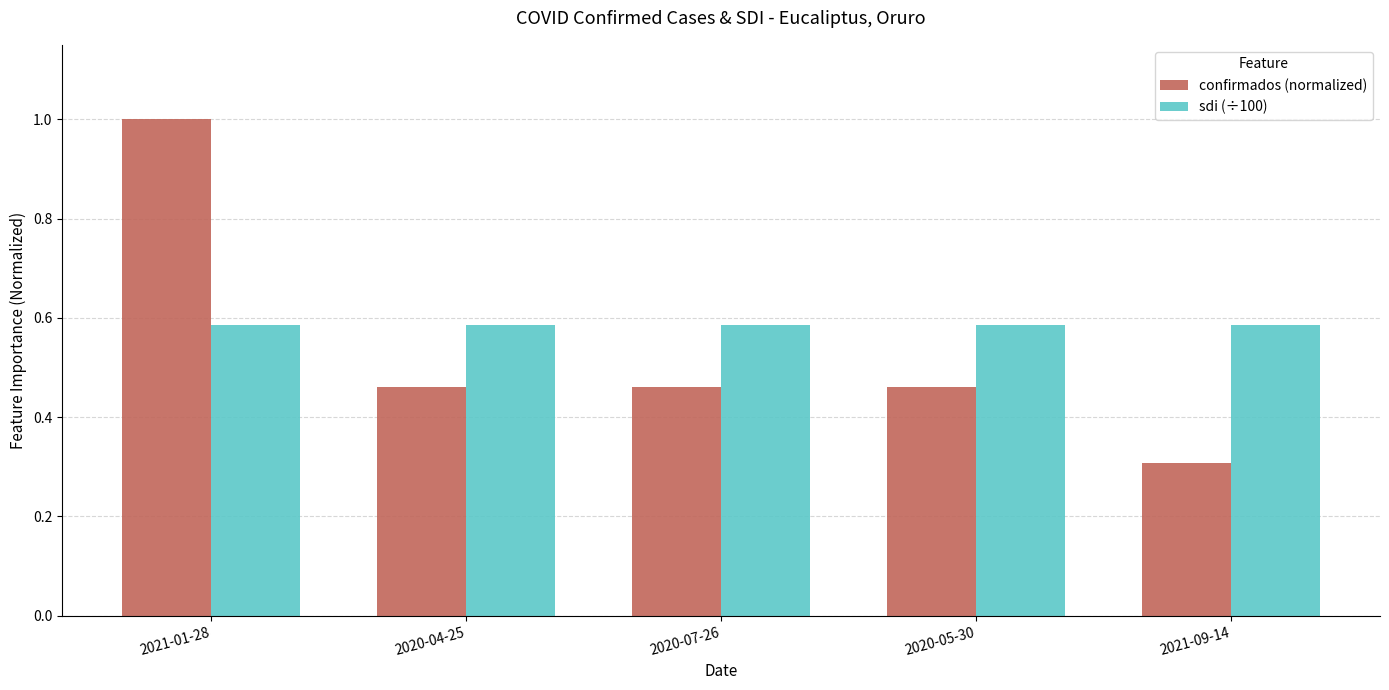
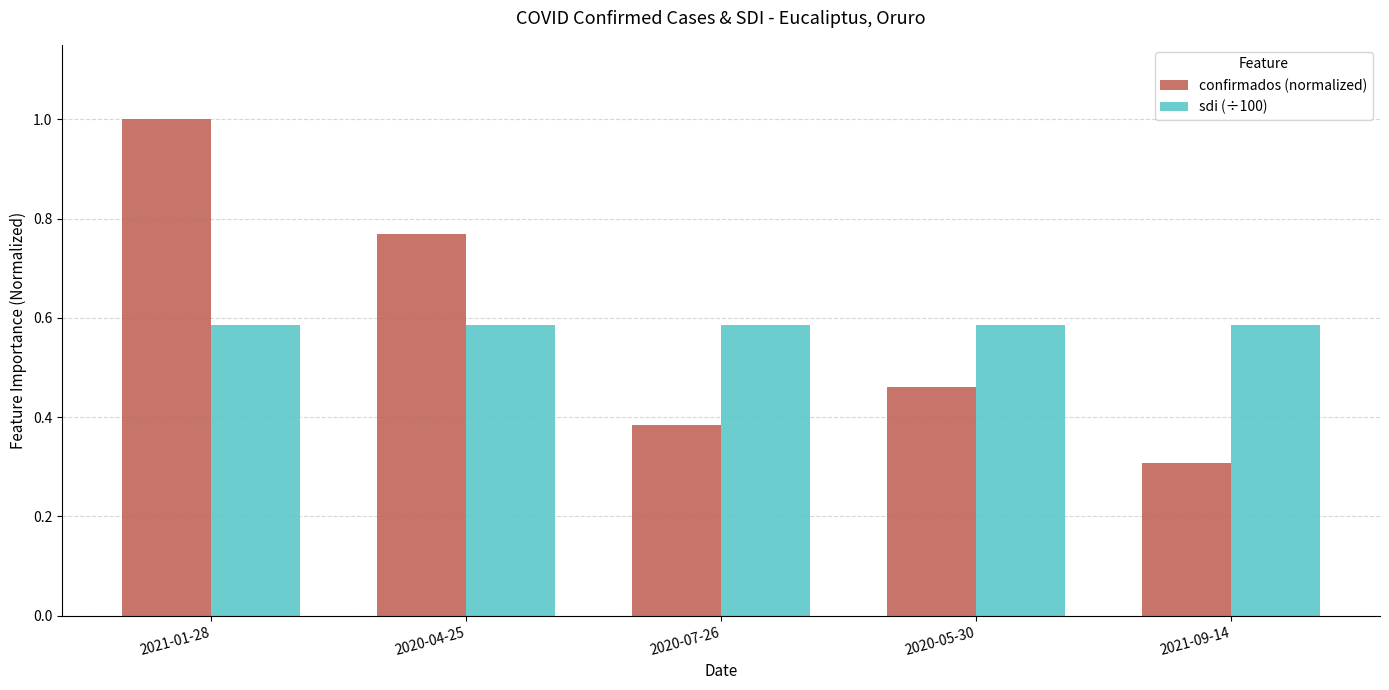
confirmados (normalized), 2020-04-25: 0.46 -> 0.77
confirmados (normalized), 2020-07-26: 0.46 -> 0.38
